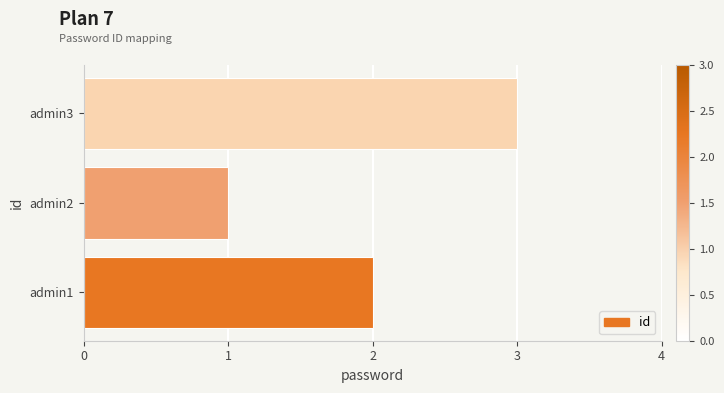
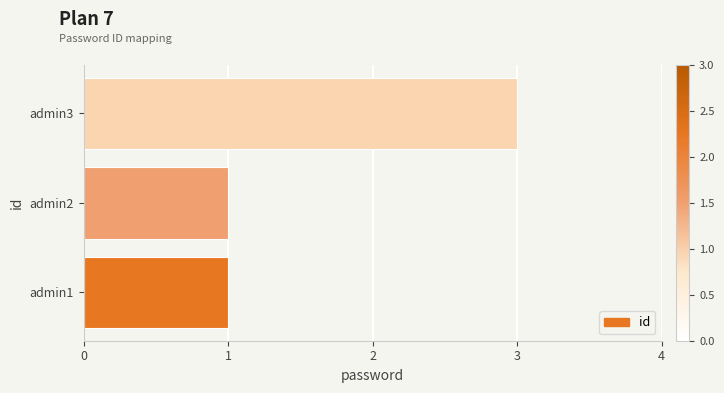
admin1: 2 -> 1
